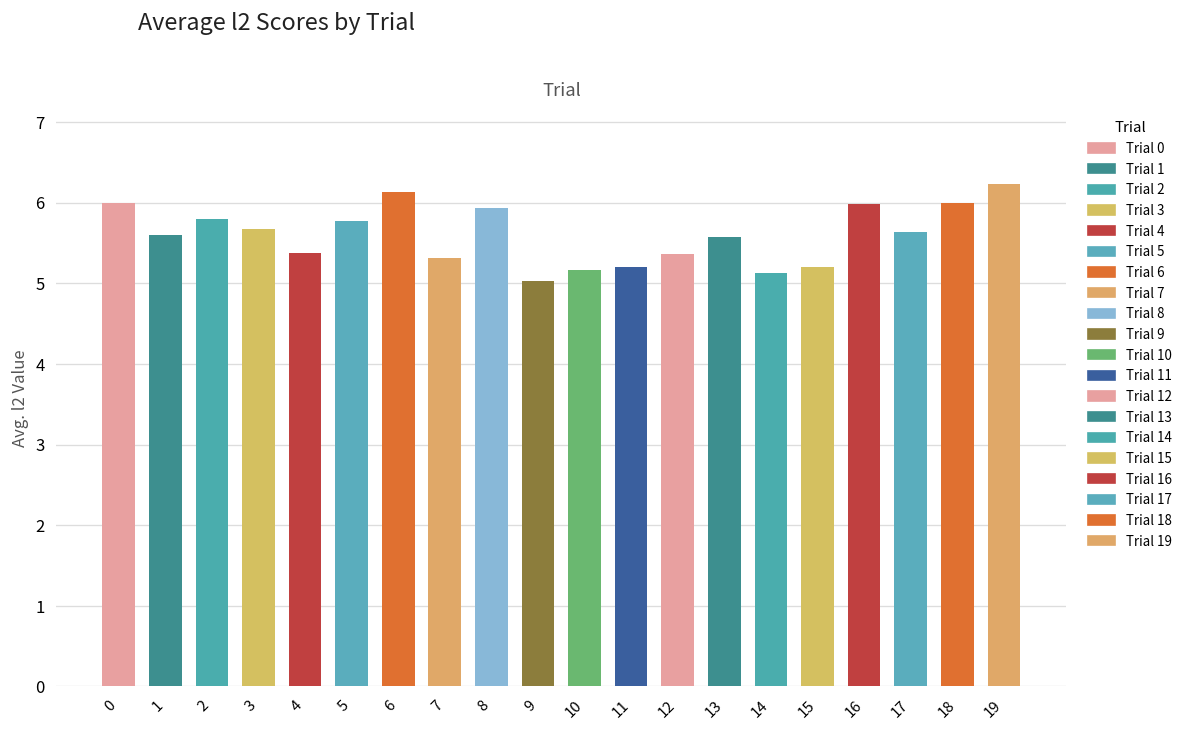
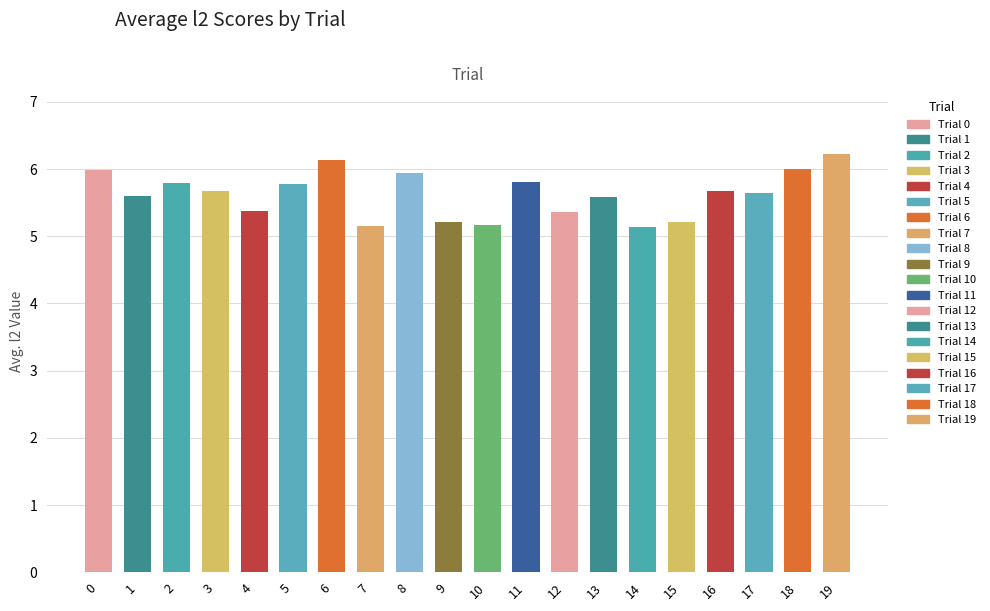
7: 5.3 -> 5.2
9: 5.0 -> 5.2
11: 5.2 -> 5.8
16: 6.0 -> 5.7
